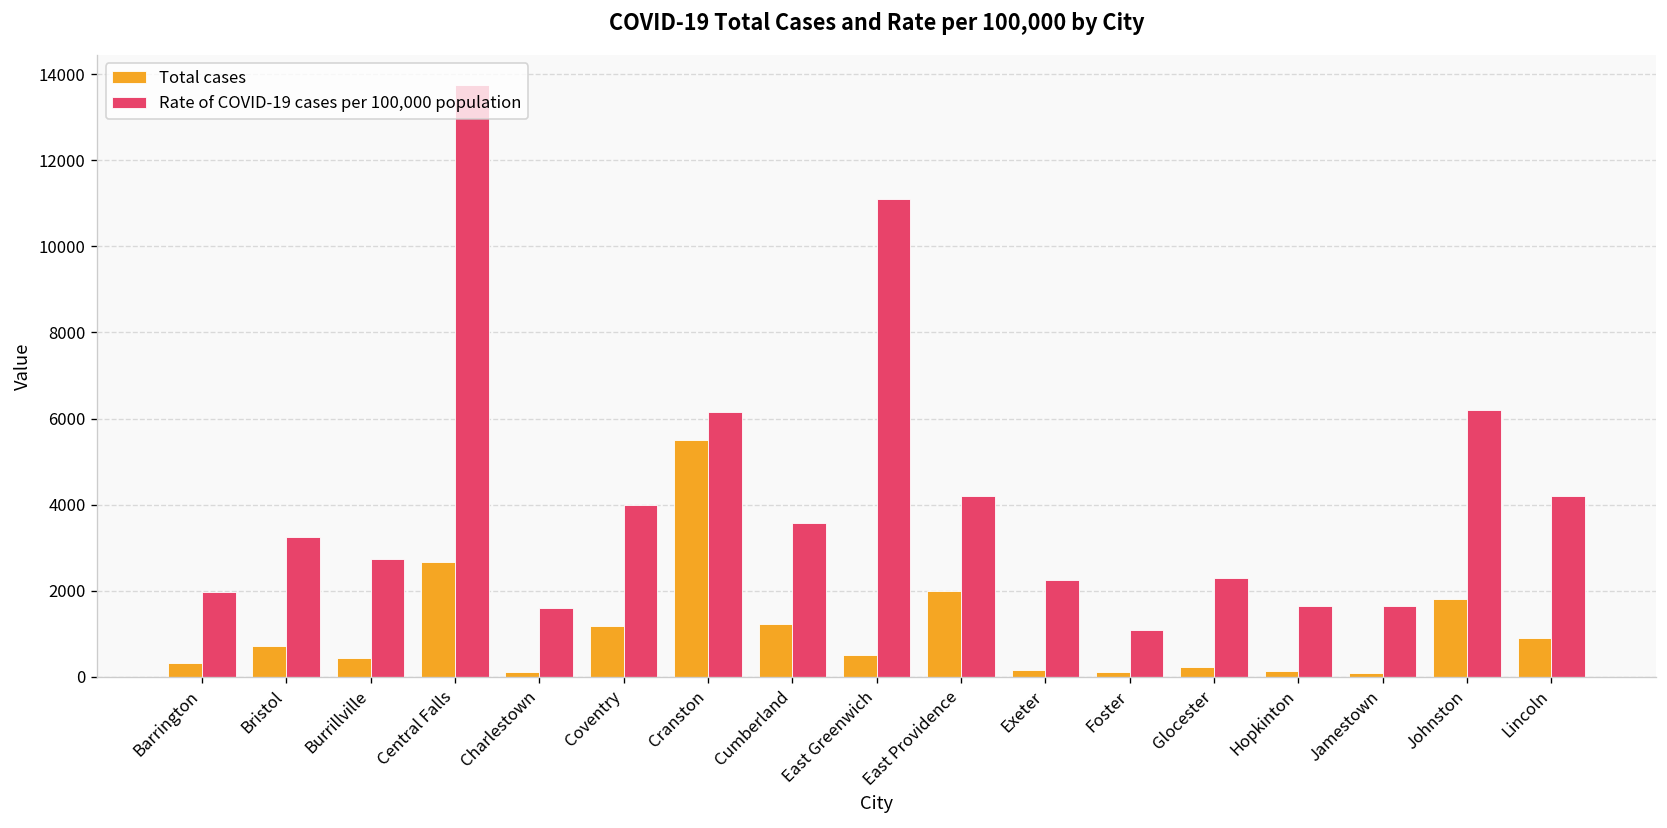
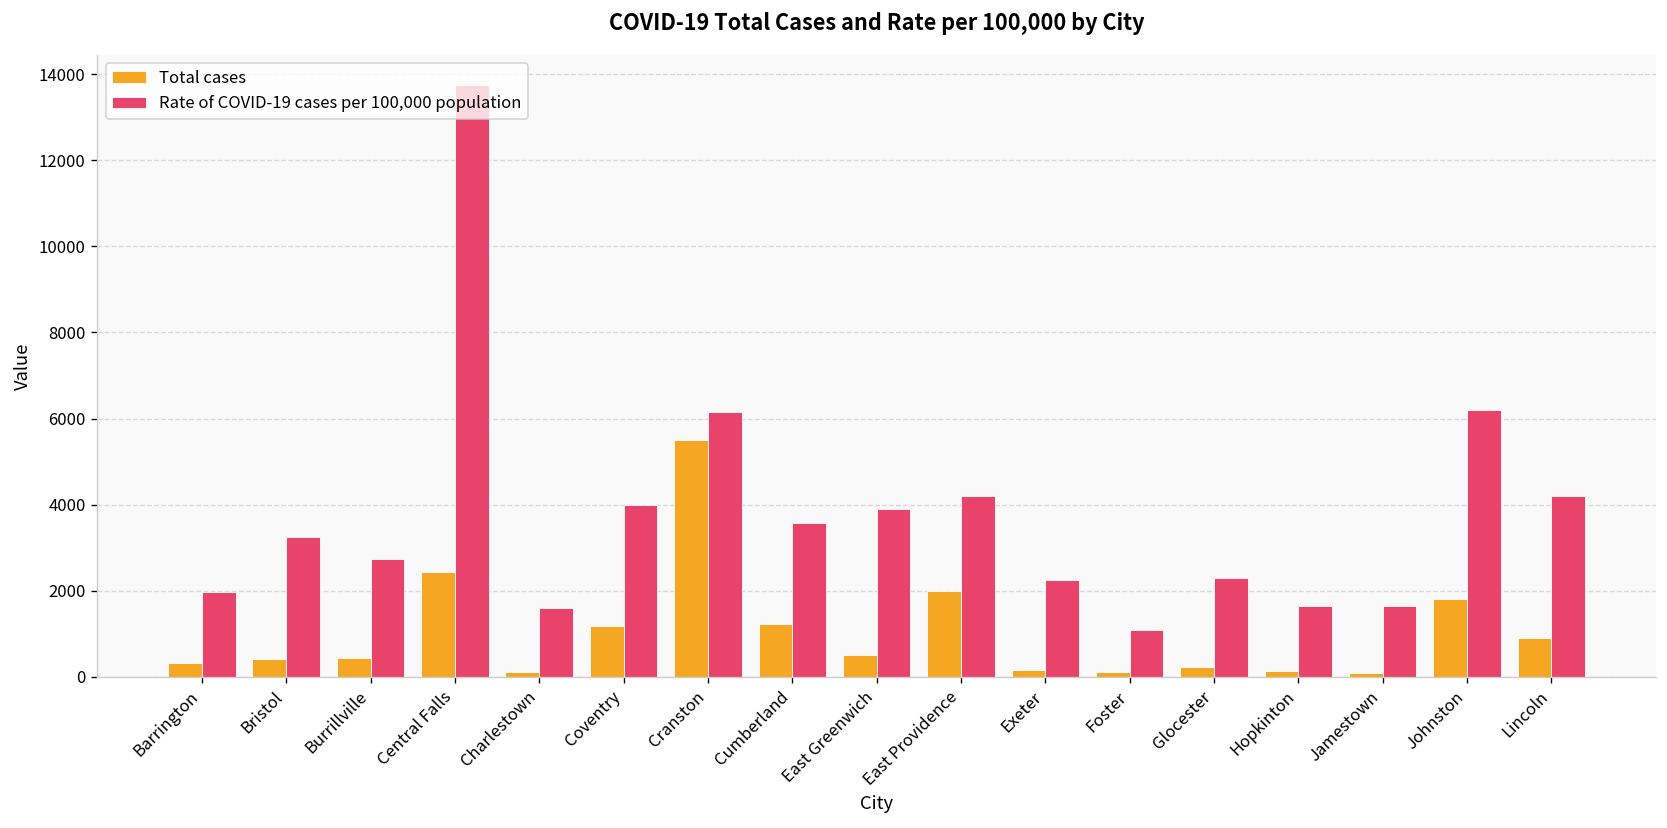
Total cases, Bristol: 700 -> 400
Total cases, Central Falls: 2700 -> 2400
Rate of COVID-19 cases per 100,000 population, East Greenwich: 11100 -> 3900
